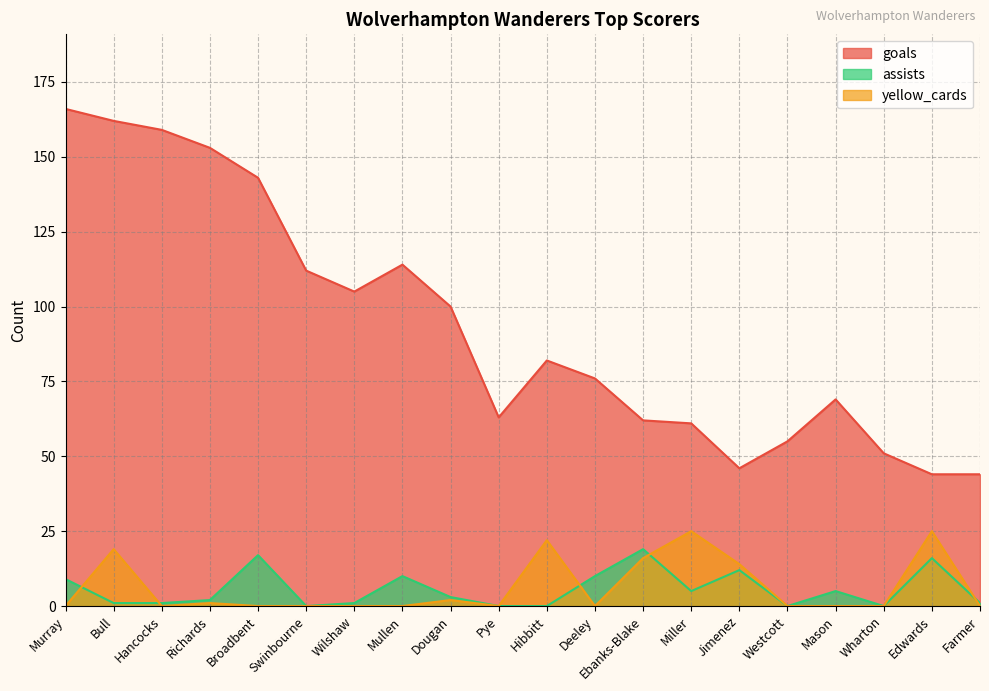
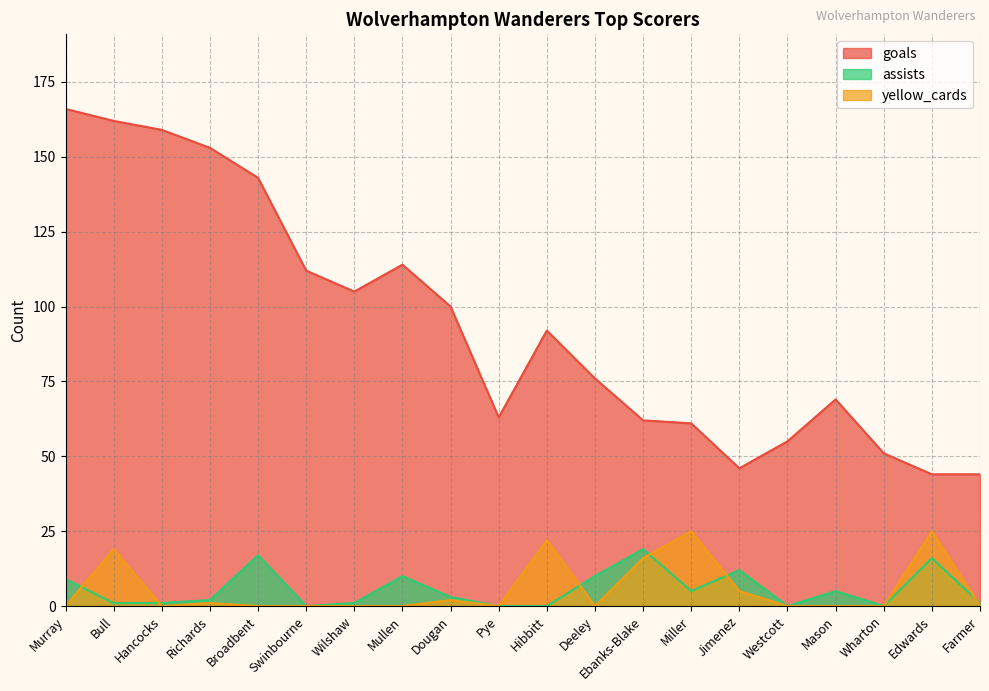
goals, Hibbitt: 82 -> 92
yellow_cards, Jimenez: 14 -> 5
